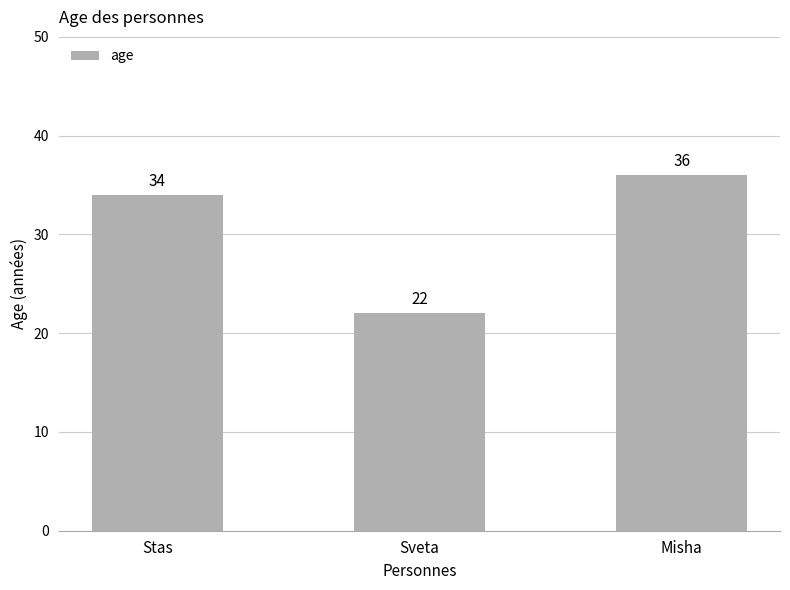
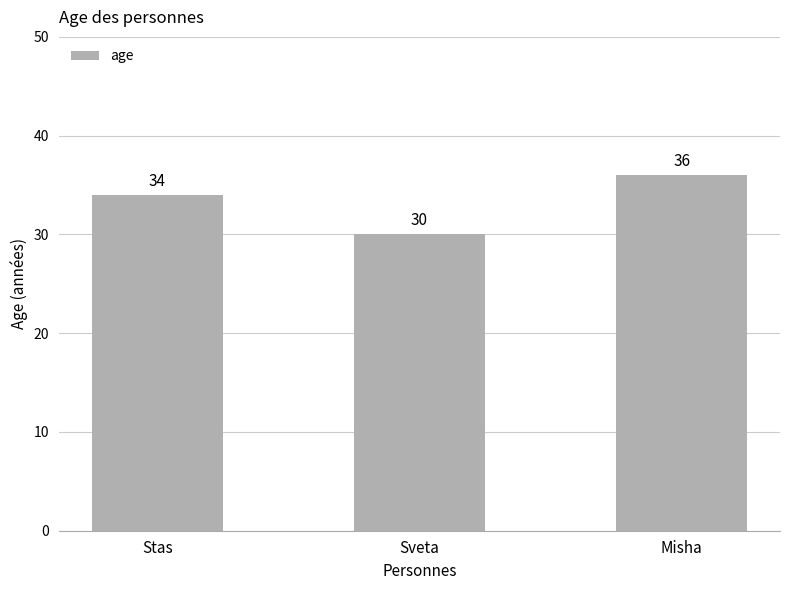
Sveta: 22 -> 30
